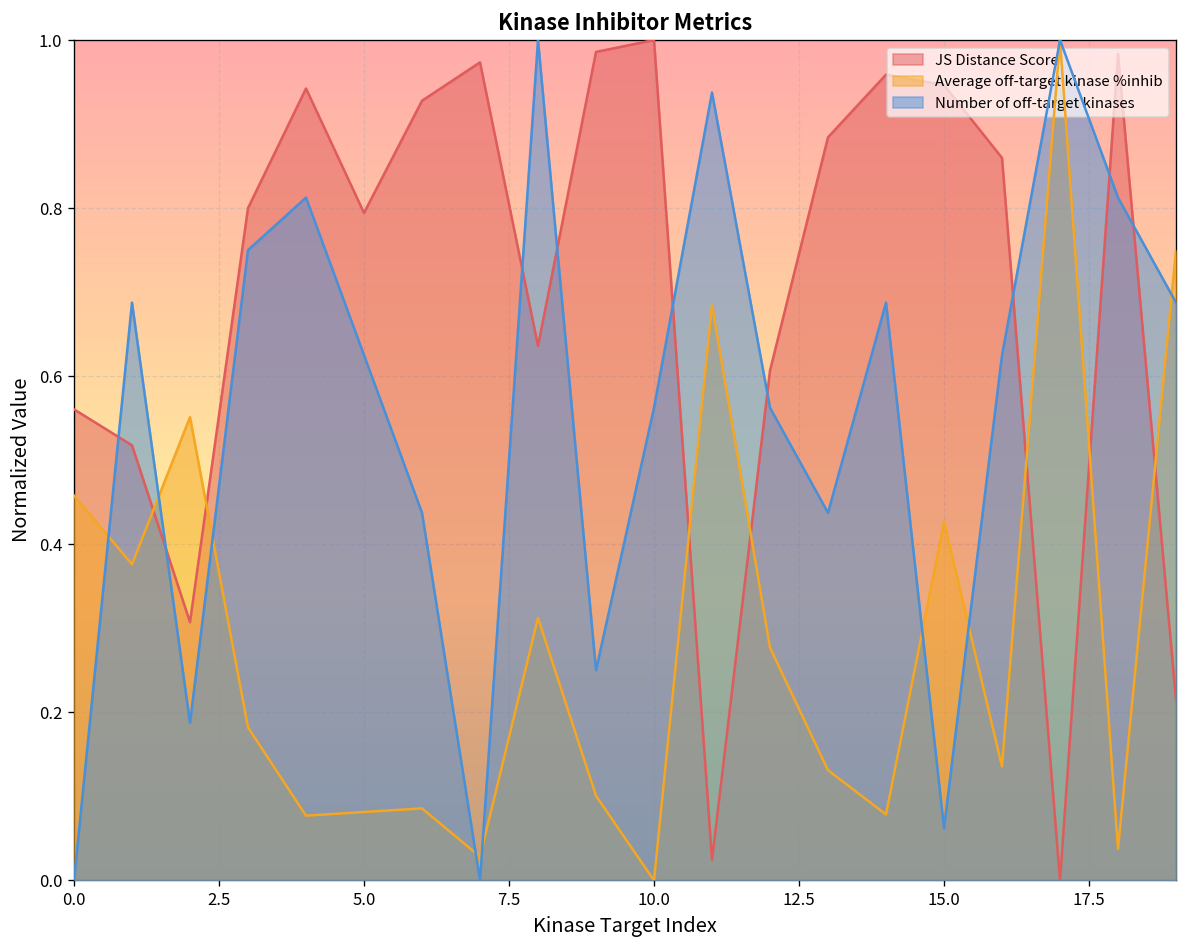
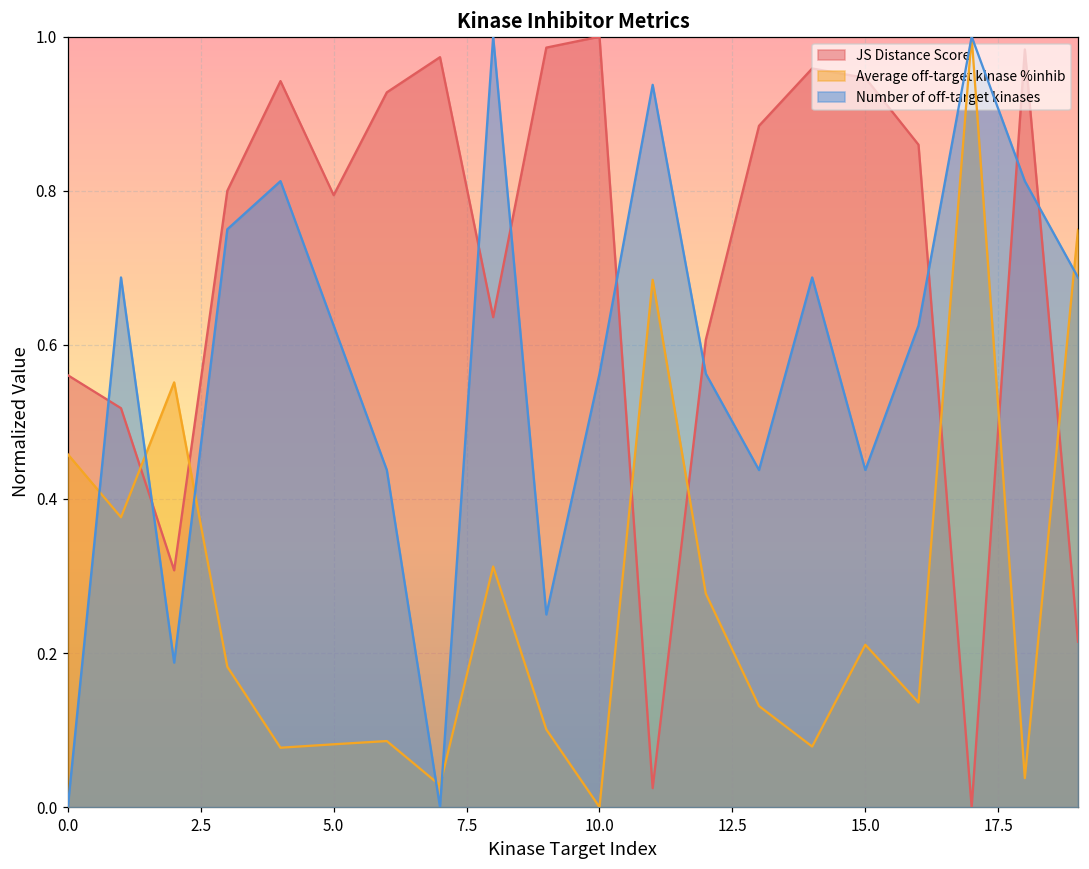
Average off-target kinase %inhib, 15.0: 0.43 -> 0.21
Number of off-target kinases, 15.0: 0.06 -> 0.44
